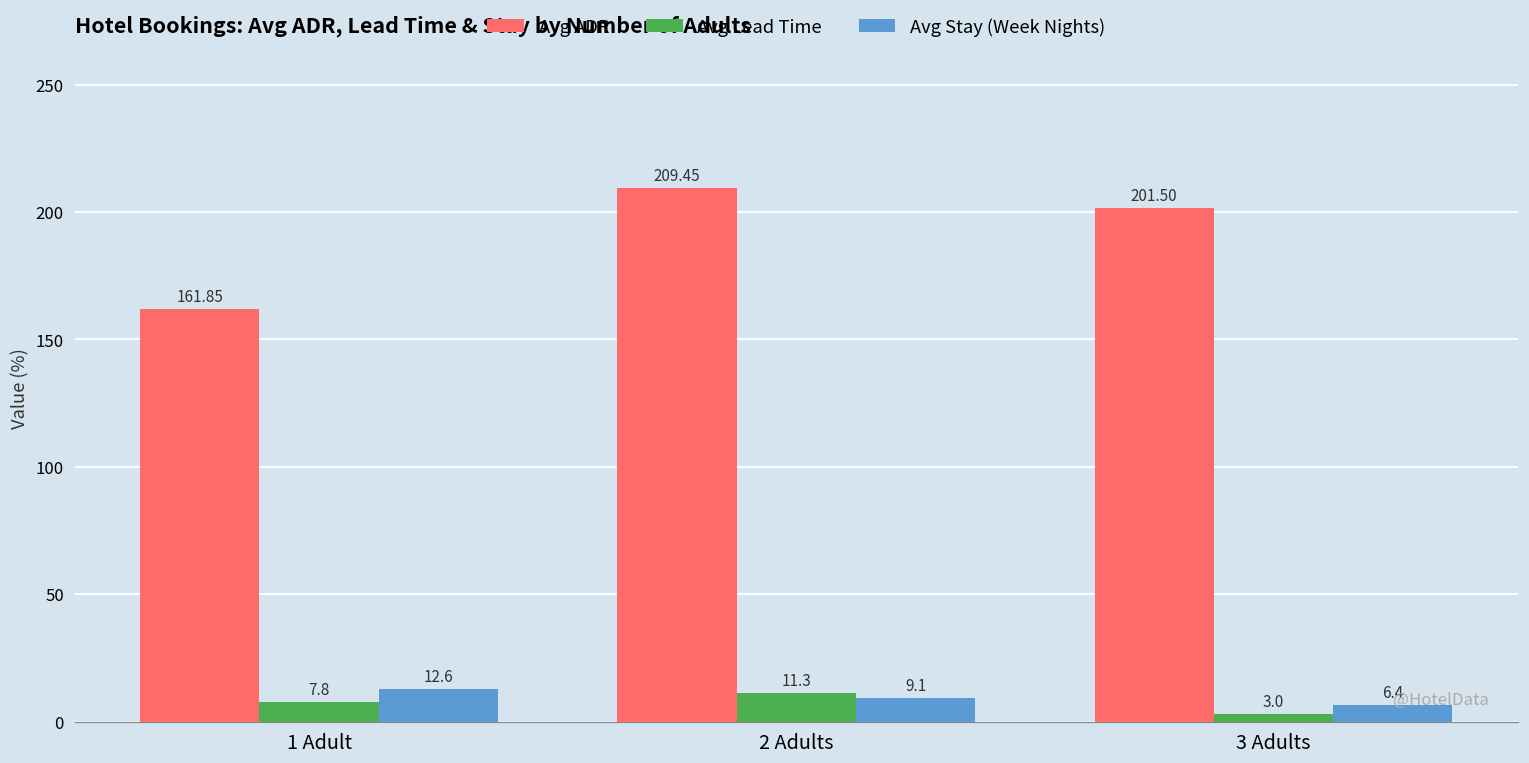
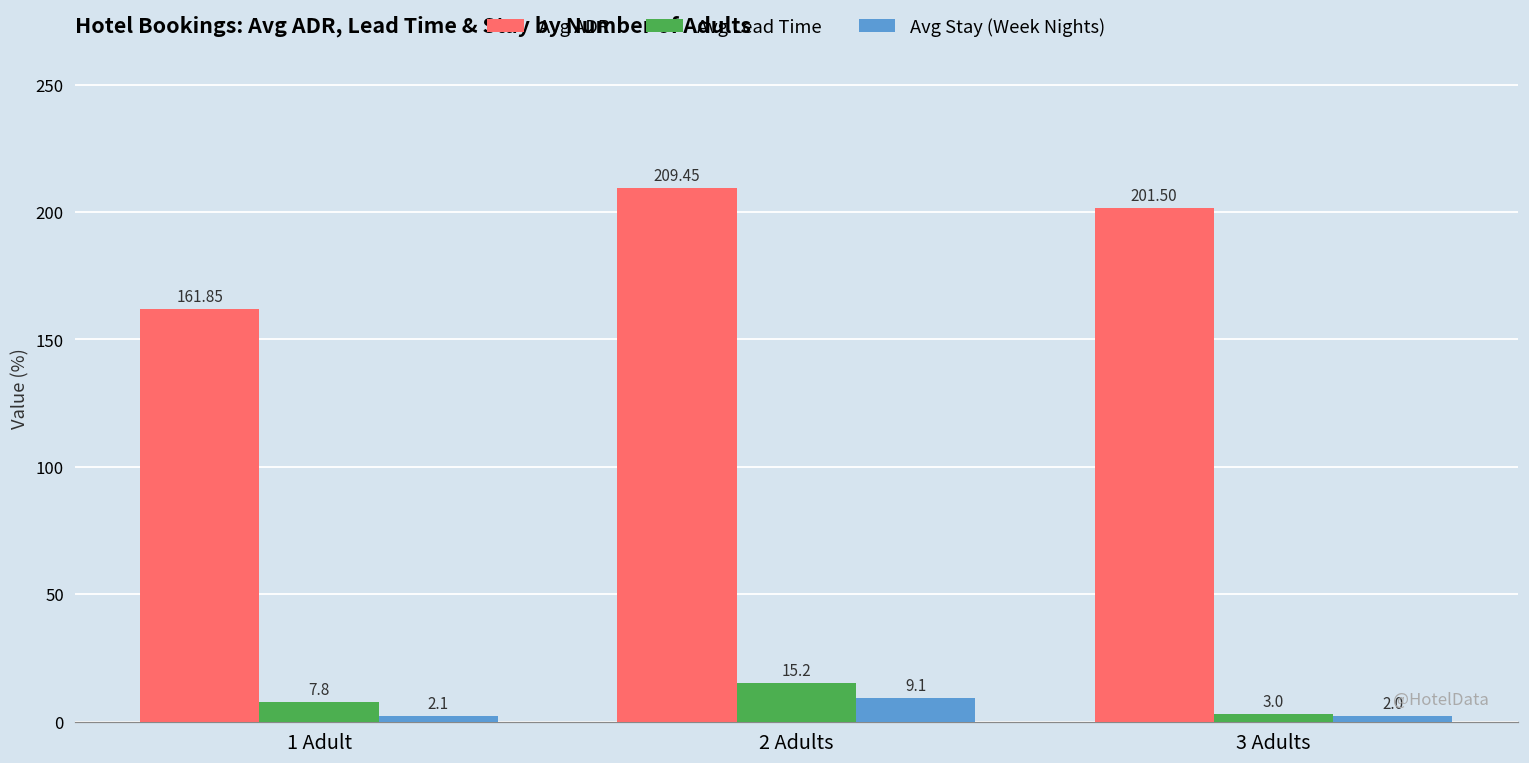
Avg Stay (Week Nights), 1 Adult: 12.6 -> 2.1
Avg Lead Time, 2 Adults: 11.3 -> 15.2
Avg Stay (Week Nights), 3 Adults: 6.4 -> 2.0
